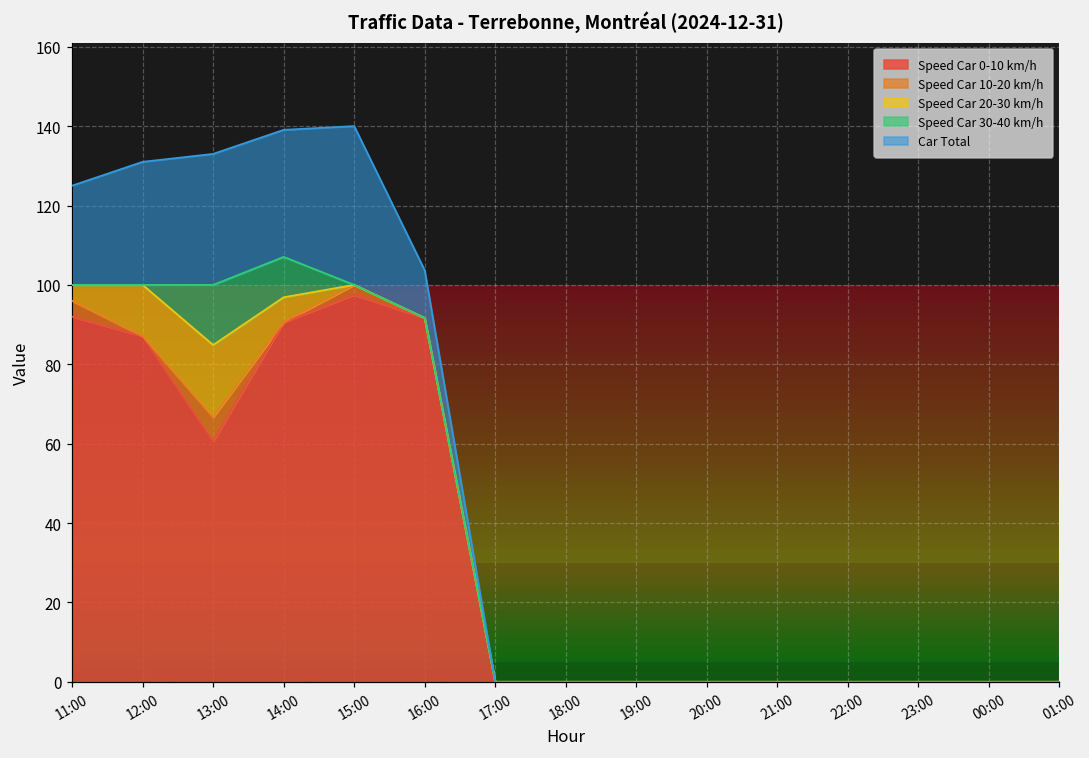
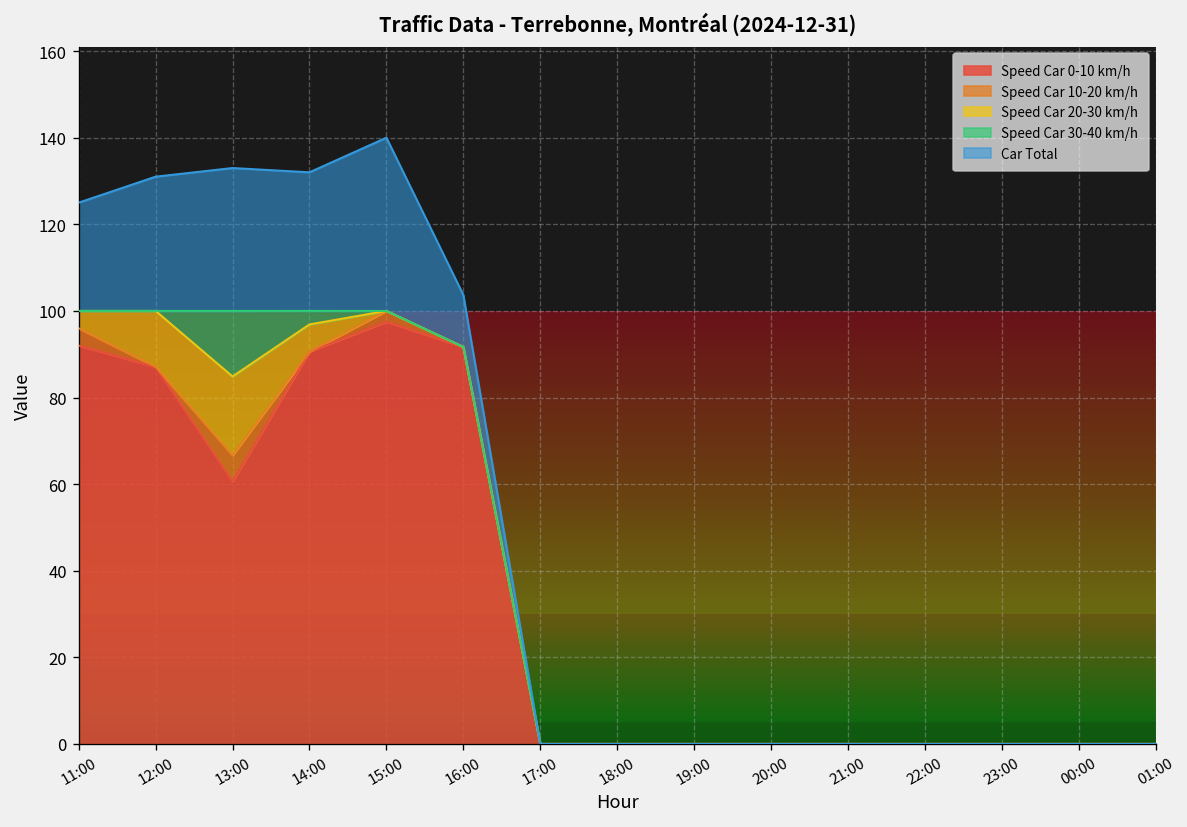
Speed Car 30-40 km/h, 14:00: 10 -> 3
